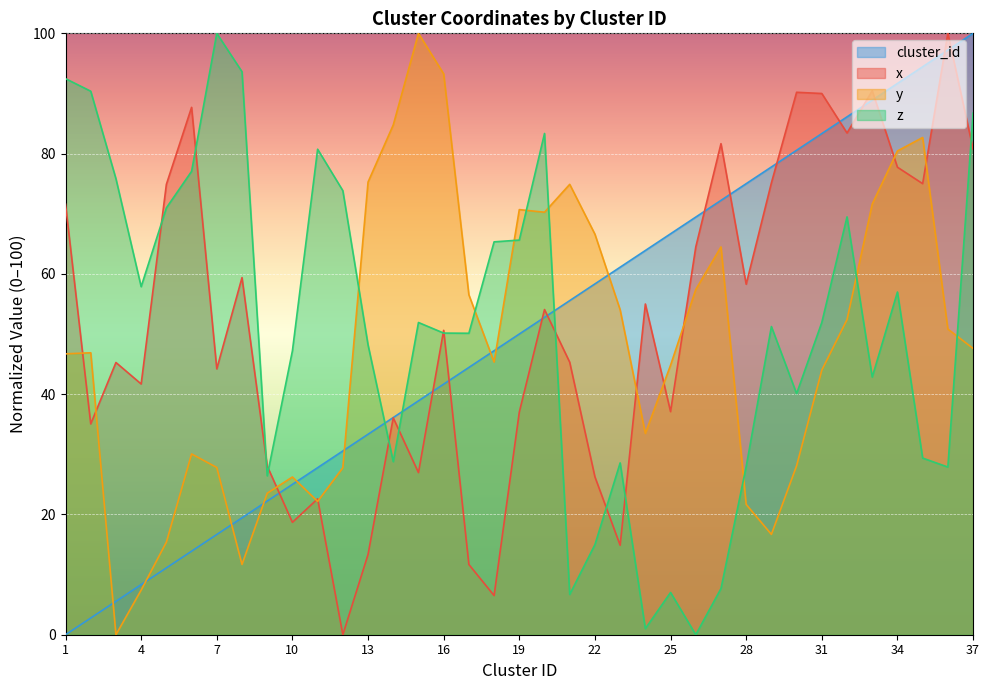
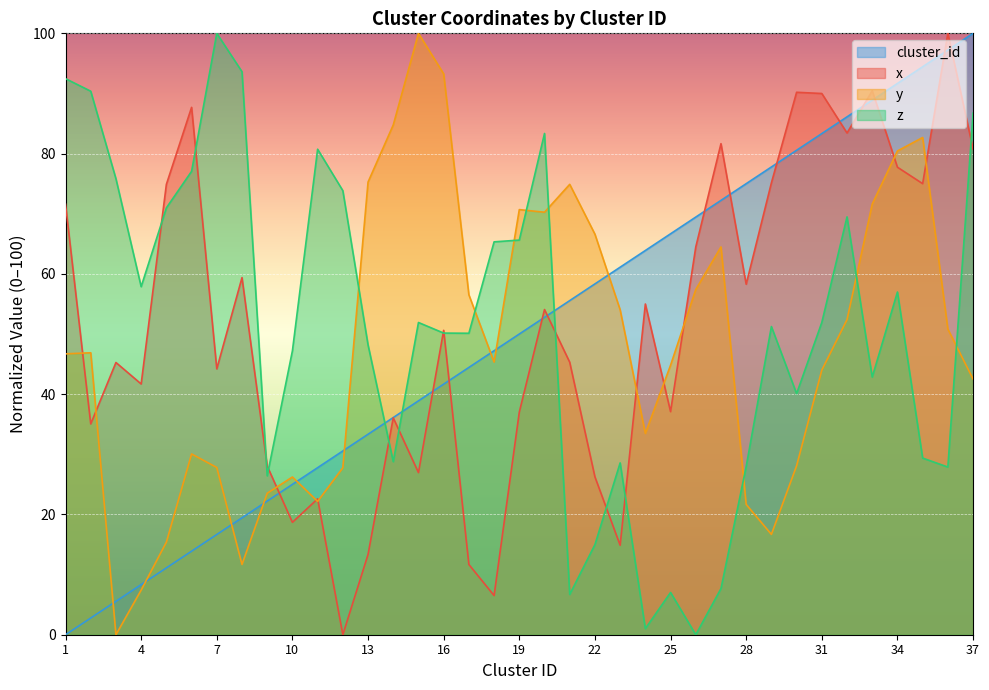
y, 37: 48 -> 43
